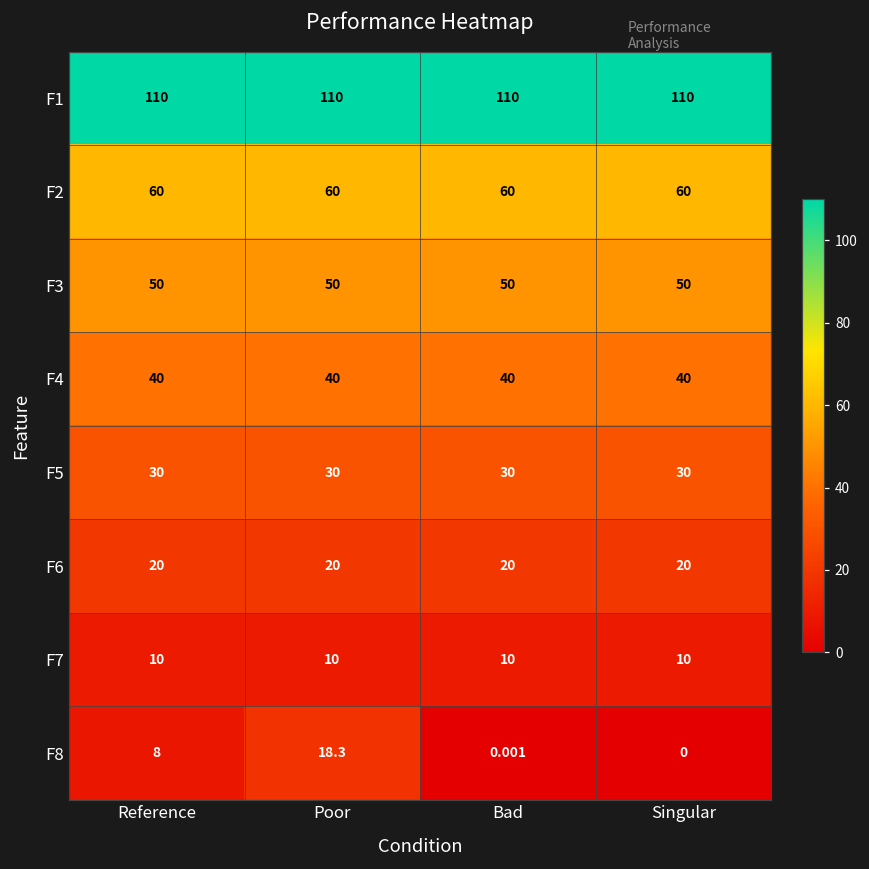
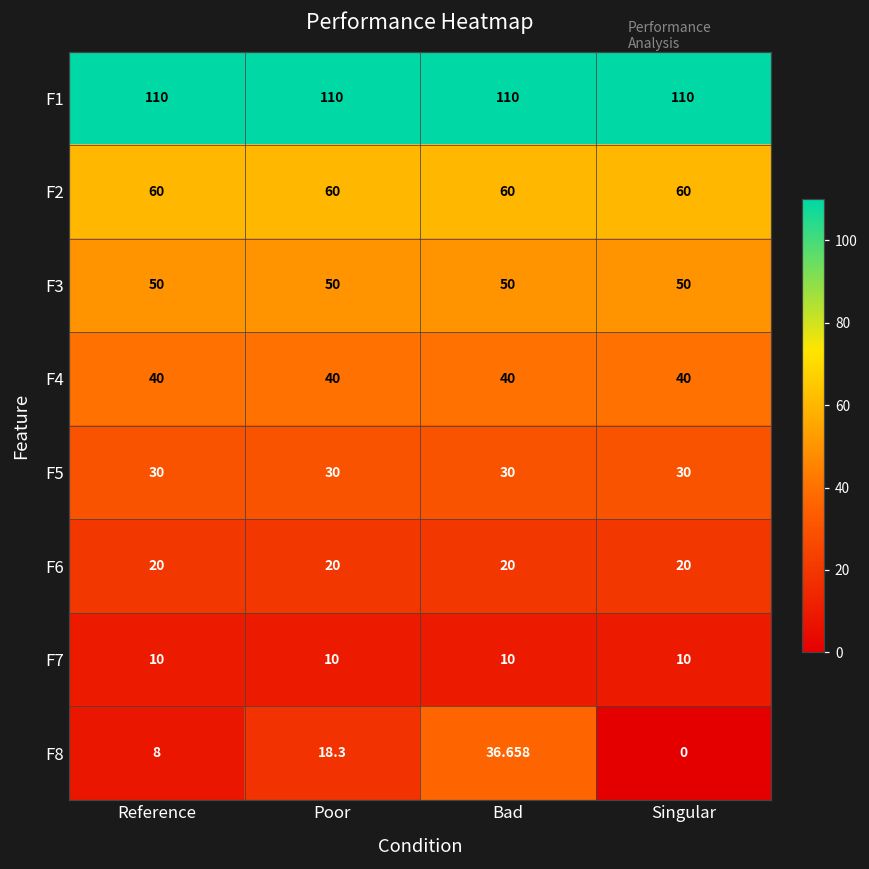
F8, Bad: 0.001 -> 36.658
